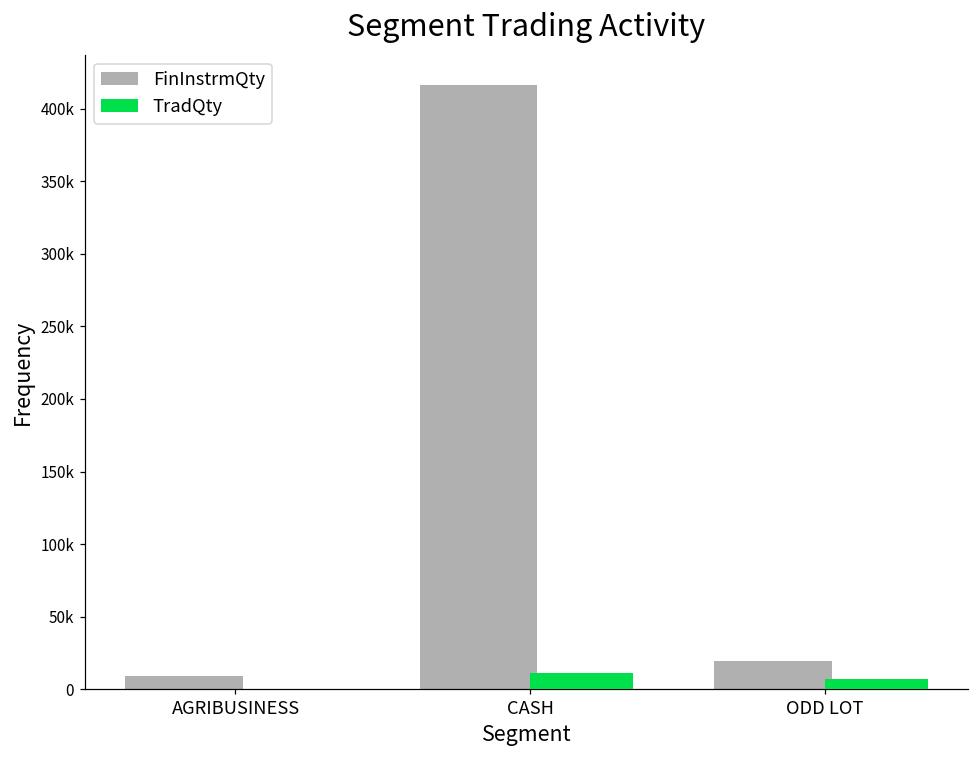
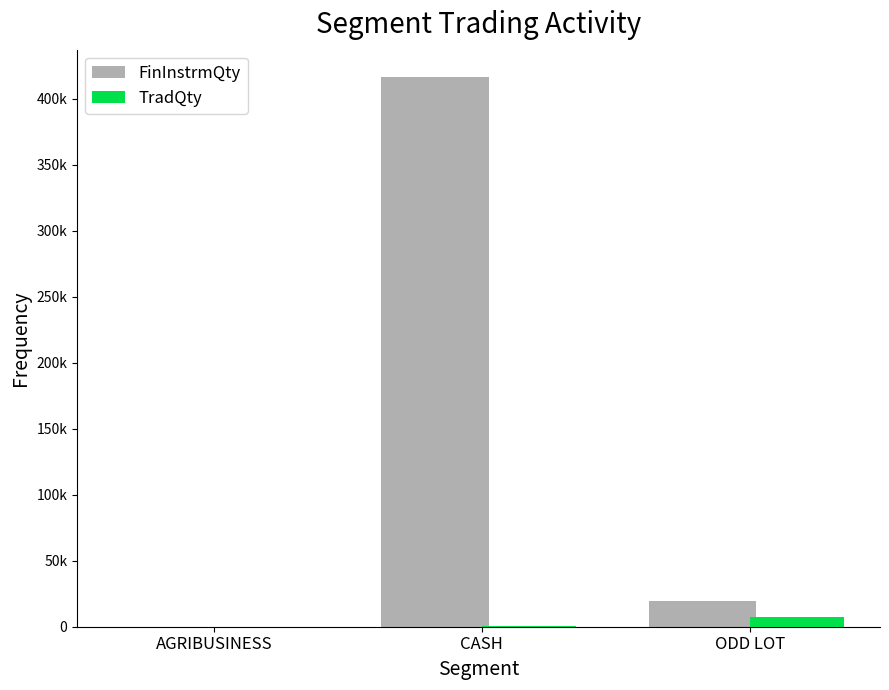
FinInstrmQty, AGRIBUSINESS: 10000 -> 0
TradQty, CASH: 12000 -> 1000
